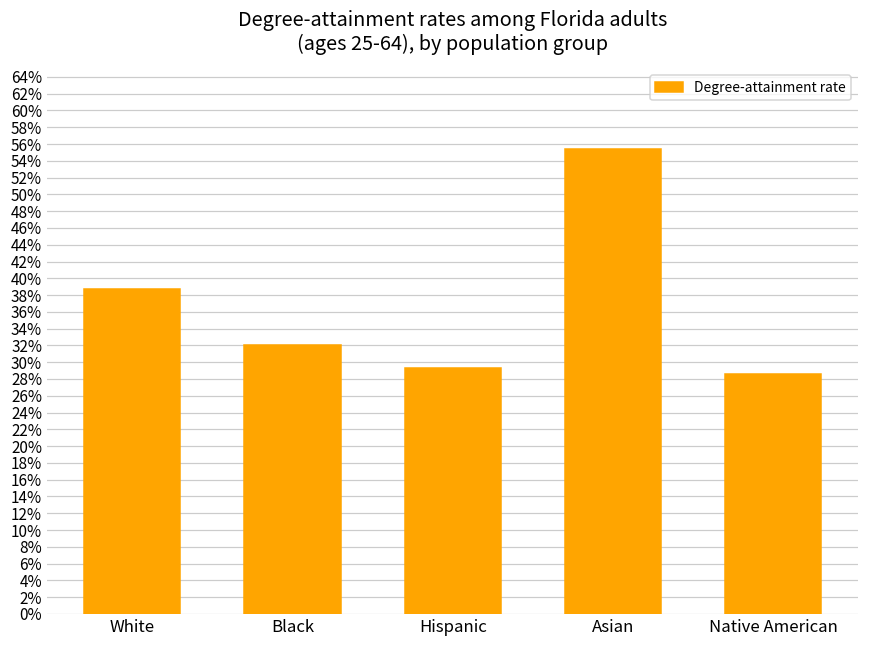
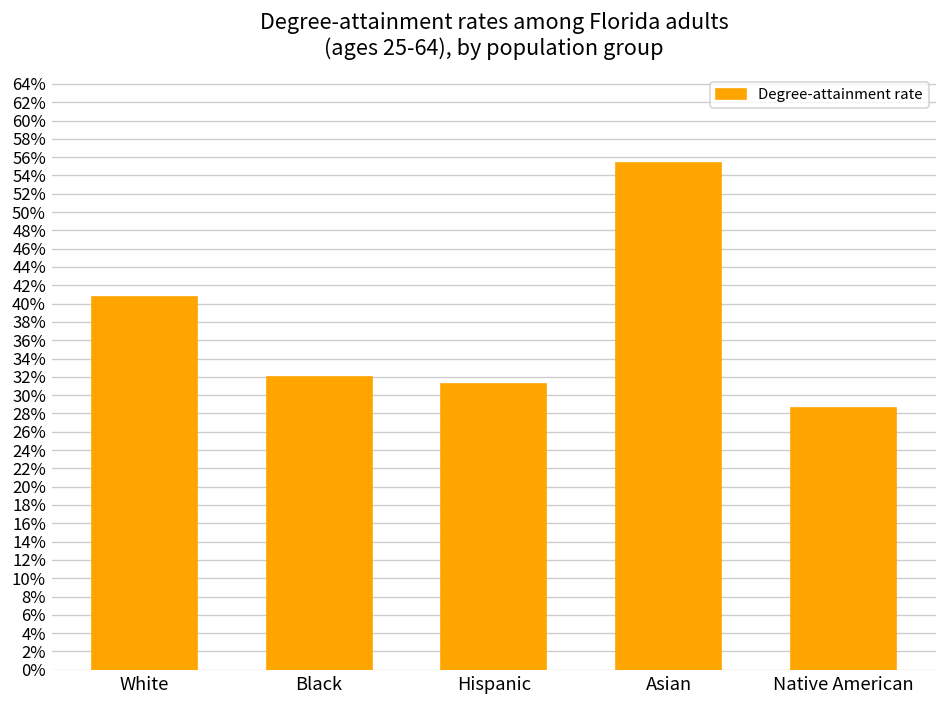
White: 39% -> 41%
Hispanic: 29% -> 31%
